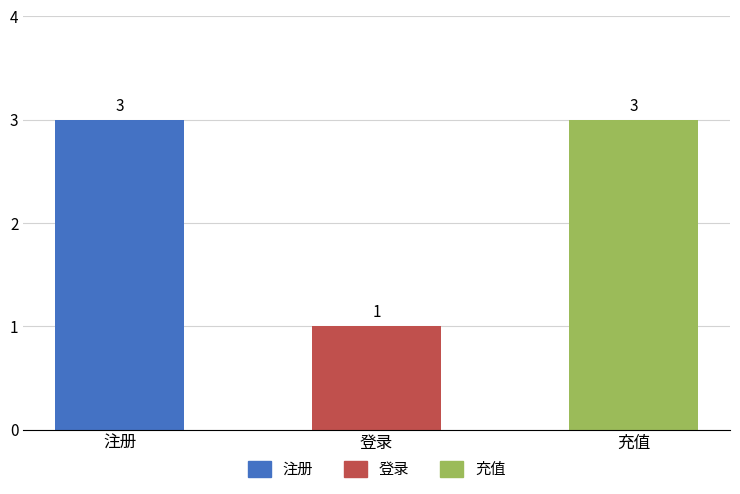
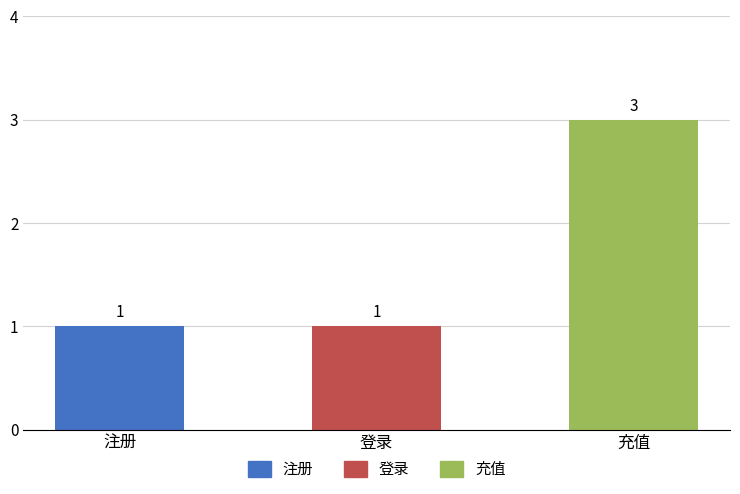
注册: 3 -> 1
